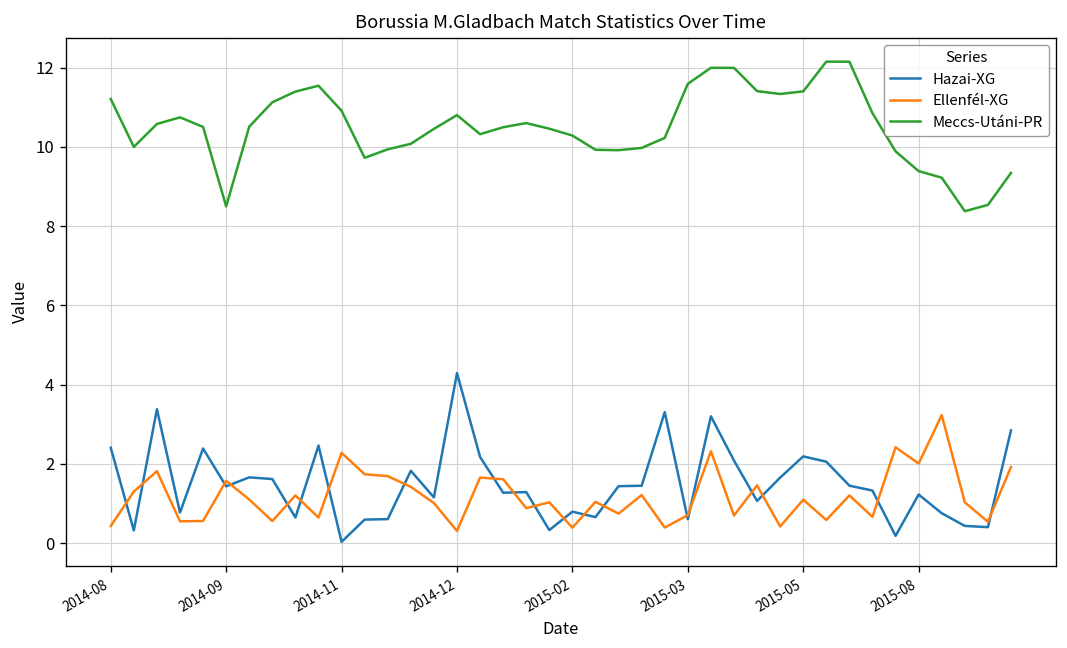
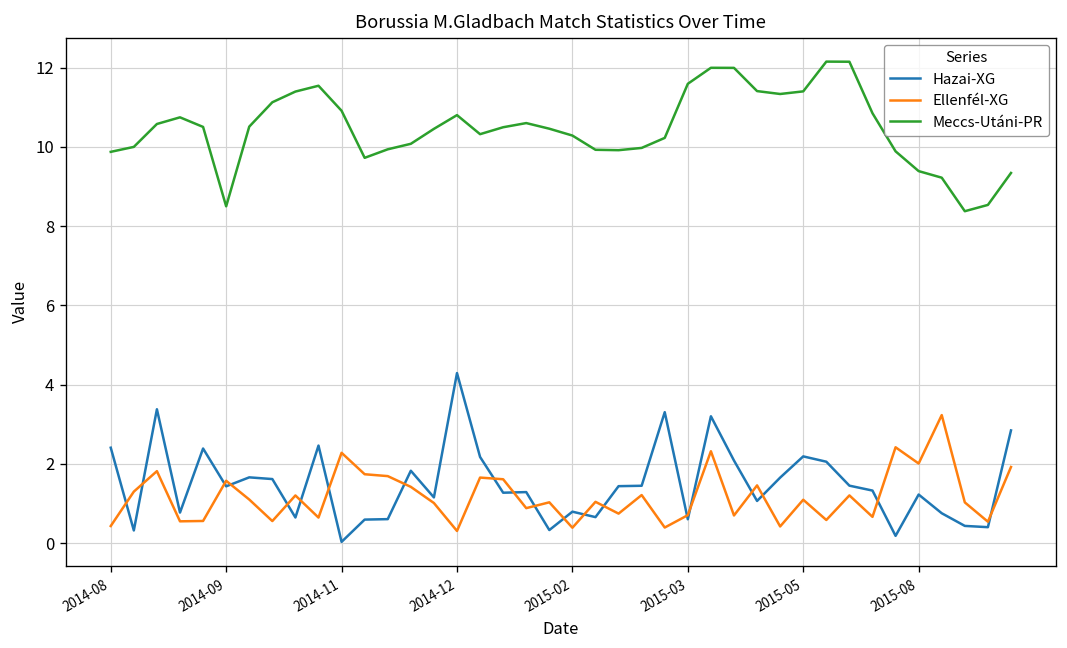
Meccs-Utáni-PR, 2014-08: 11.2 -> 9.9
